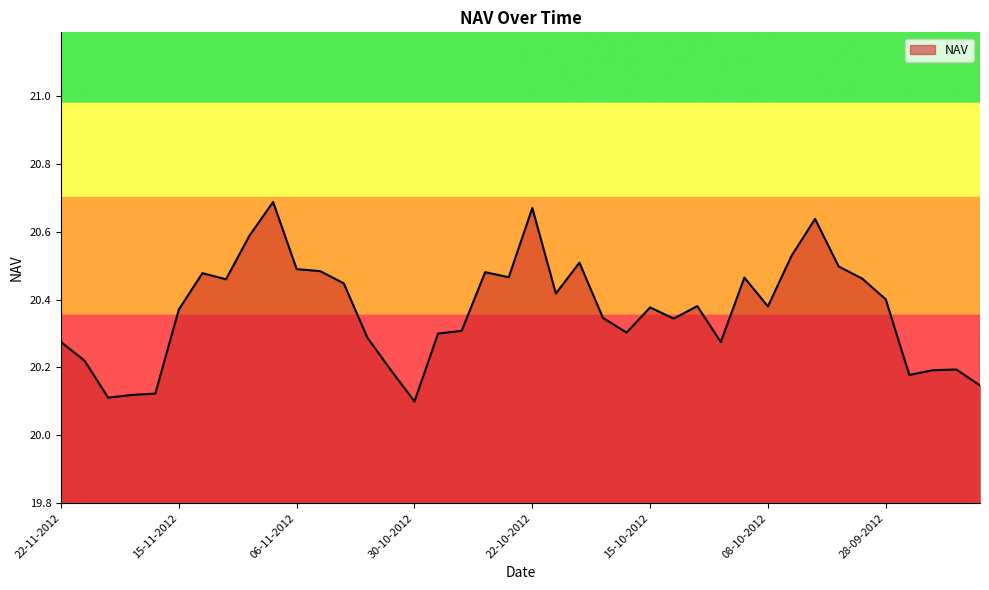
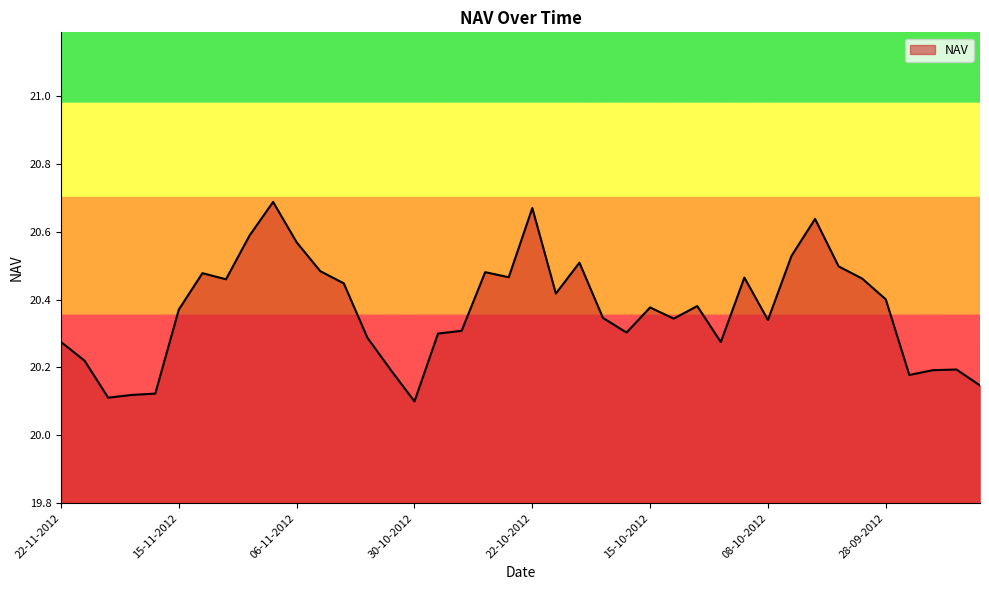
06-11-2012: 20.49 -> 20.57
08-10-2012: 20.38 -> 20.34
